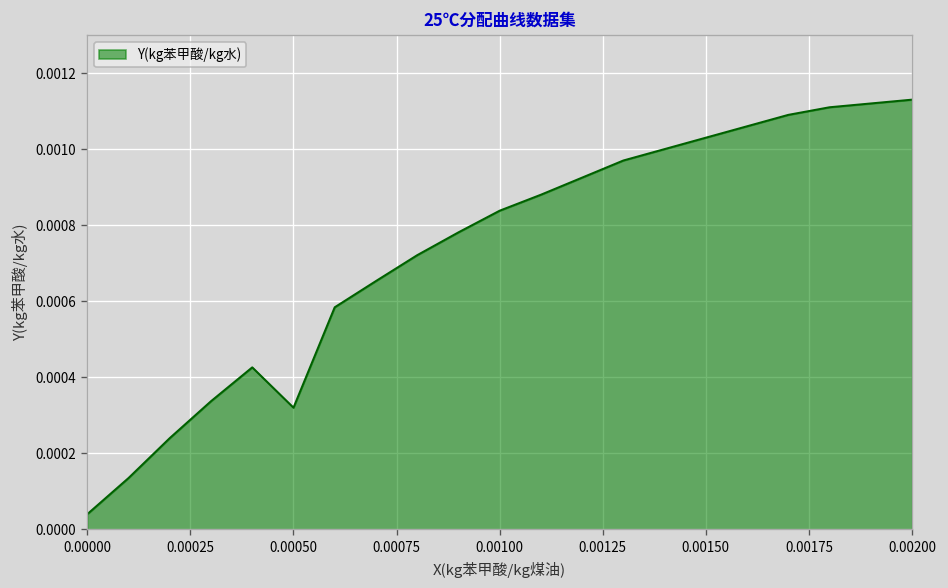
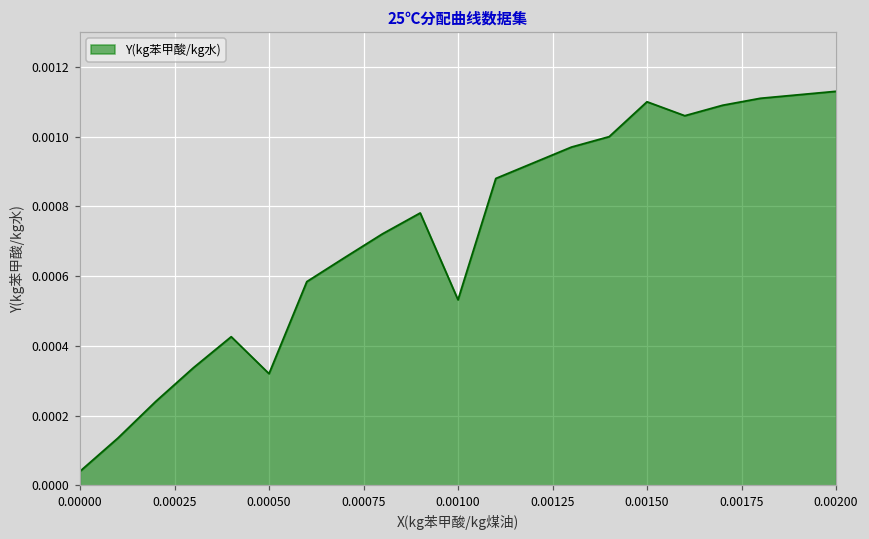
0.00100: 0.00084 -> 0.00053
0.00150: 0.00103 -> 0.00110
